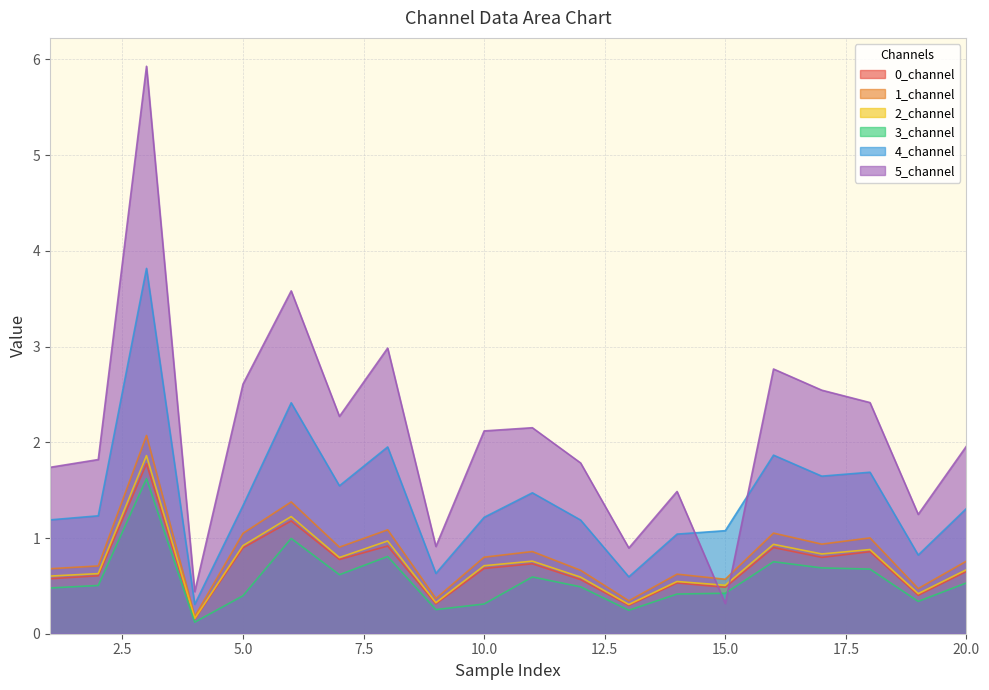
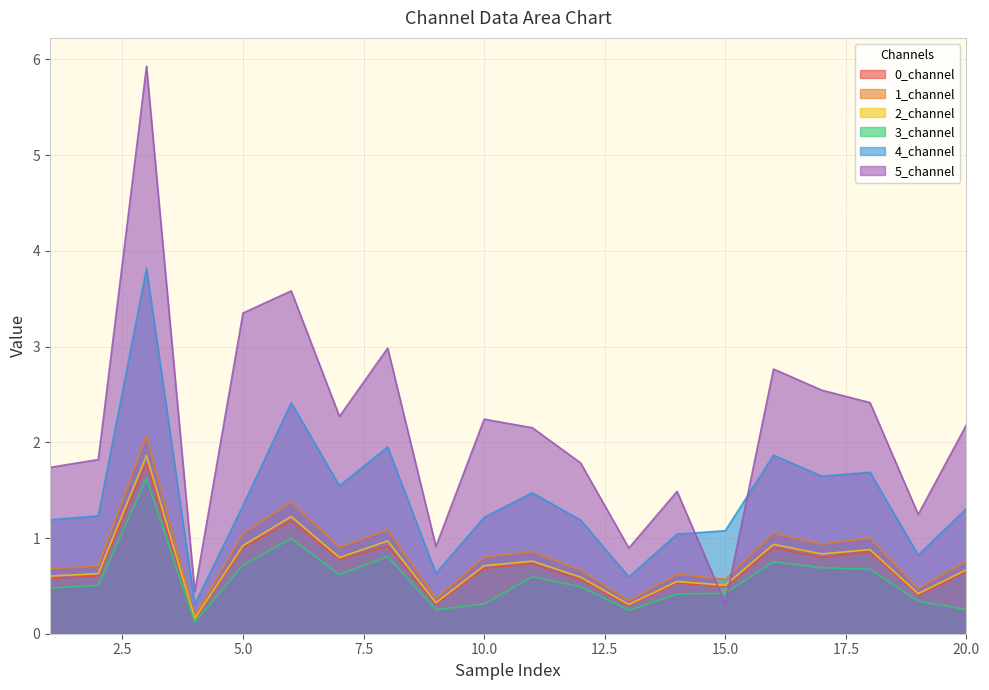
3_channel, 5.0: 0.4 -> 0.7
5_channel, 5.0: 2.6 -> 3.4
5_channel, 10.0: 2.1 -> 2.2
3_channel, 20.0: 0.5 -> 0.3
5_channel, 20.0: 2.0 -> 2.2
